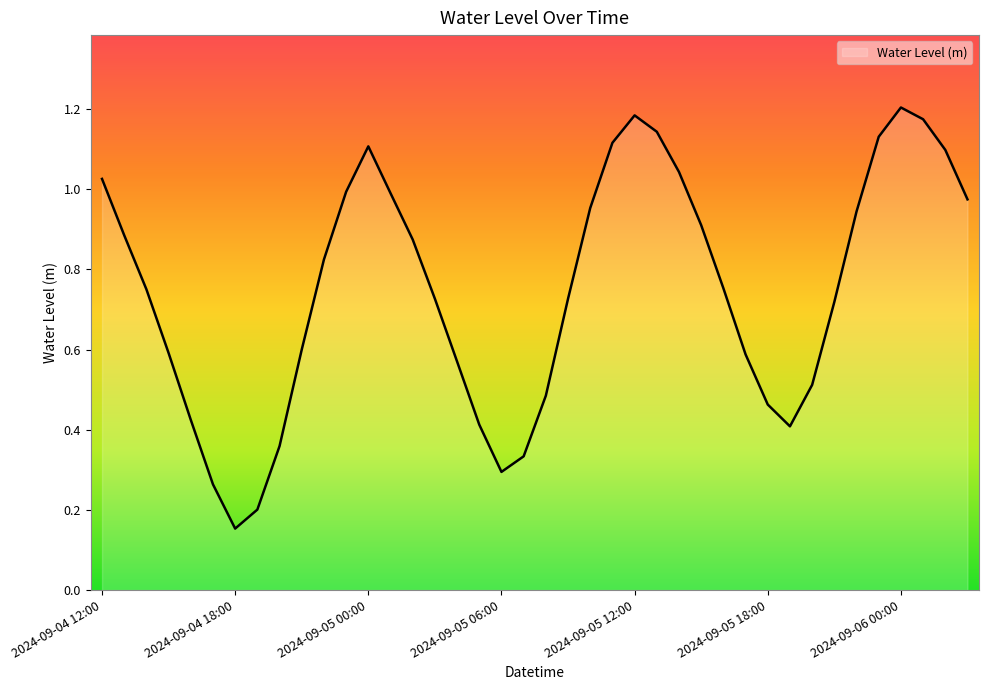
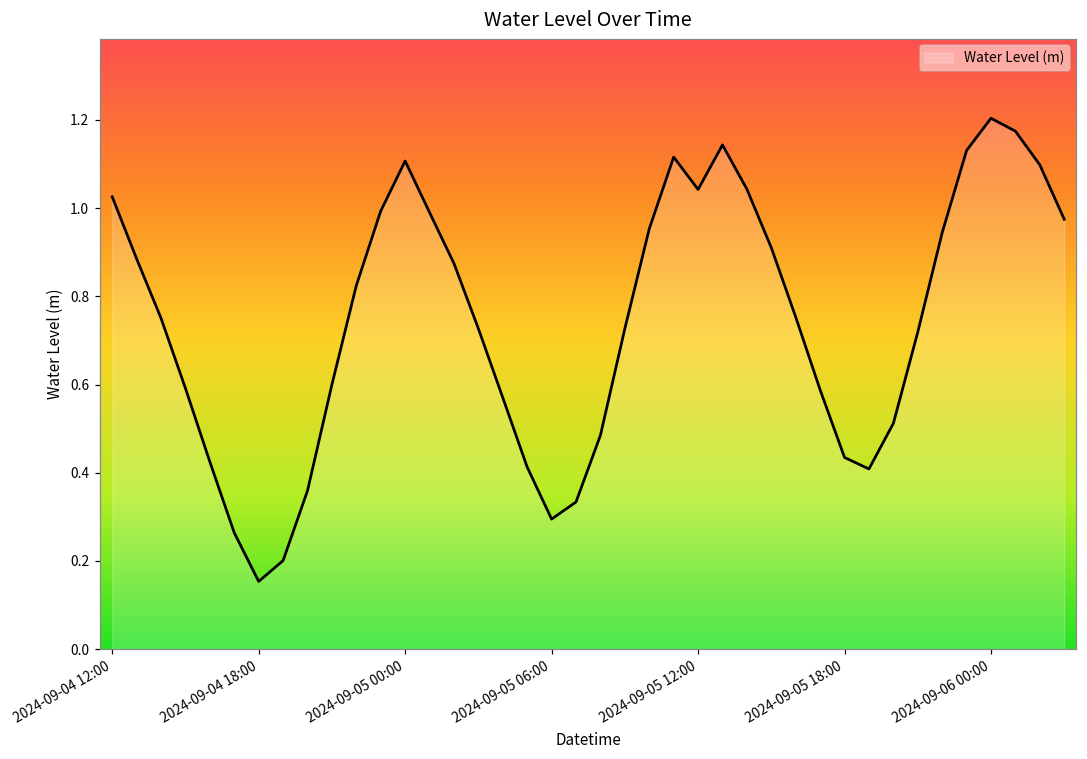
2024-09-05 12:00: 1.18 -> 1.04
2024-09-05 18:00: 0.46 -> 0.43
